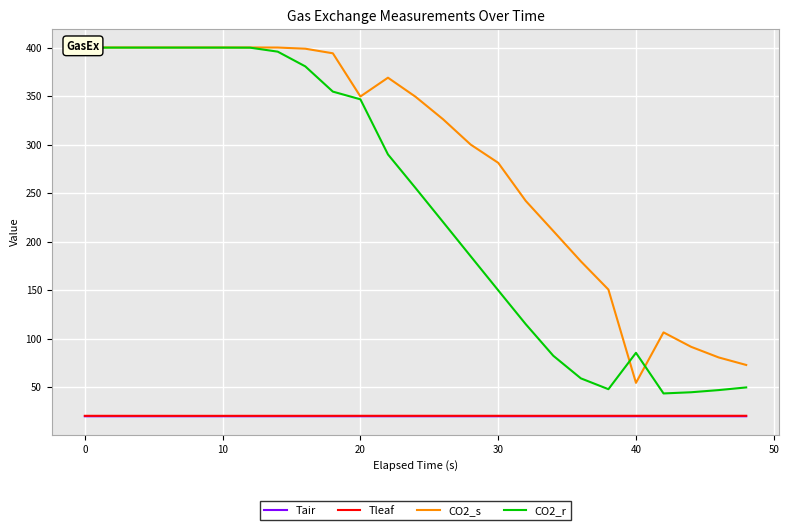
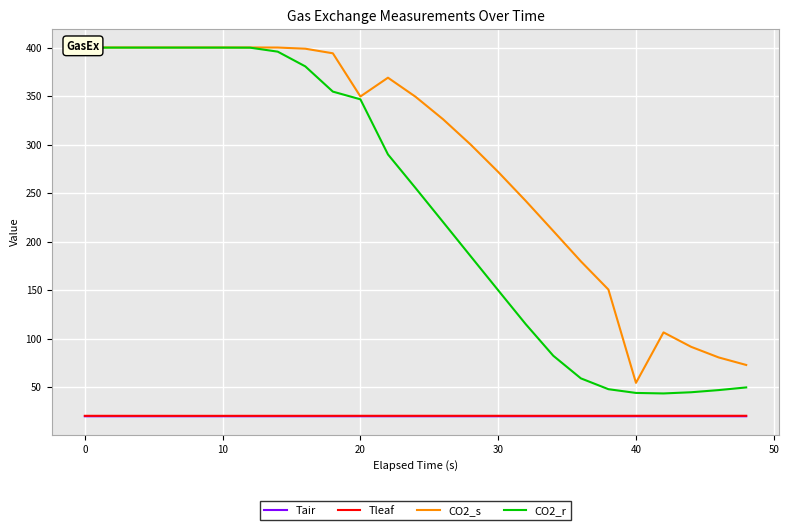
CO2_s, 30: 280 -> 270
CO2_r, 40: 90 -> 40
